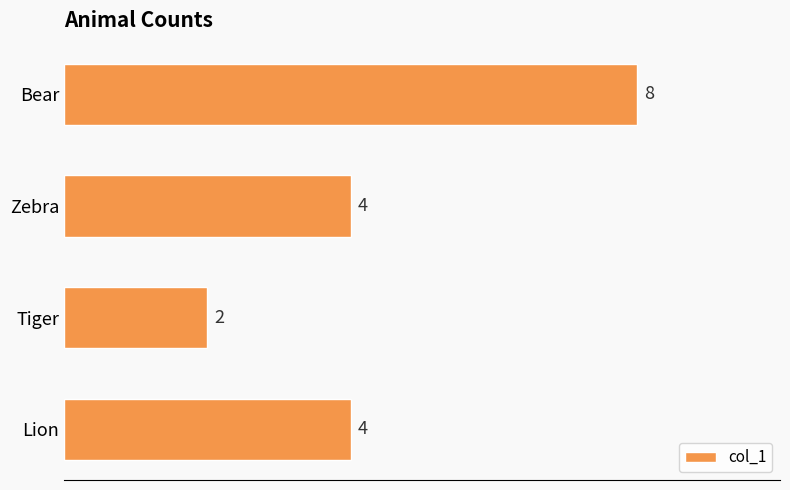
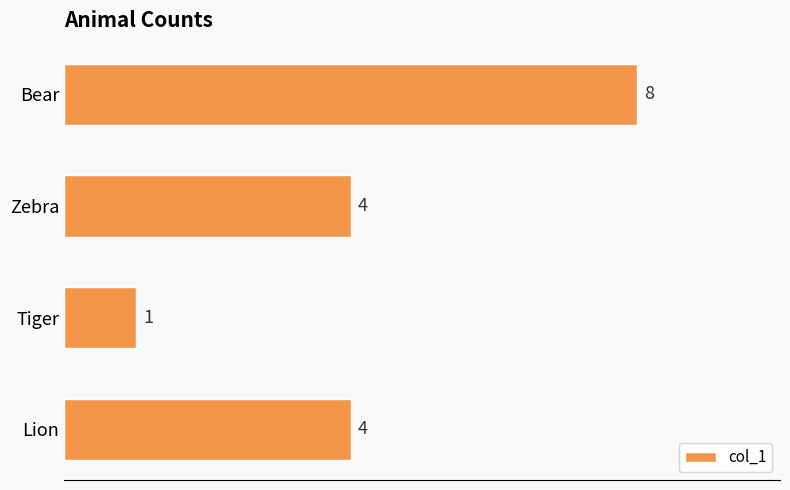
Tiger: 2 -> 1
